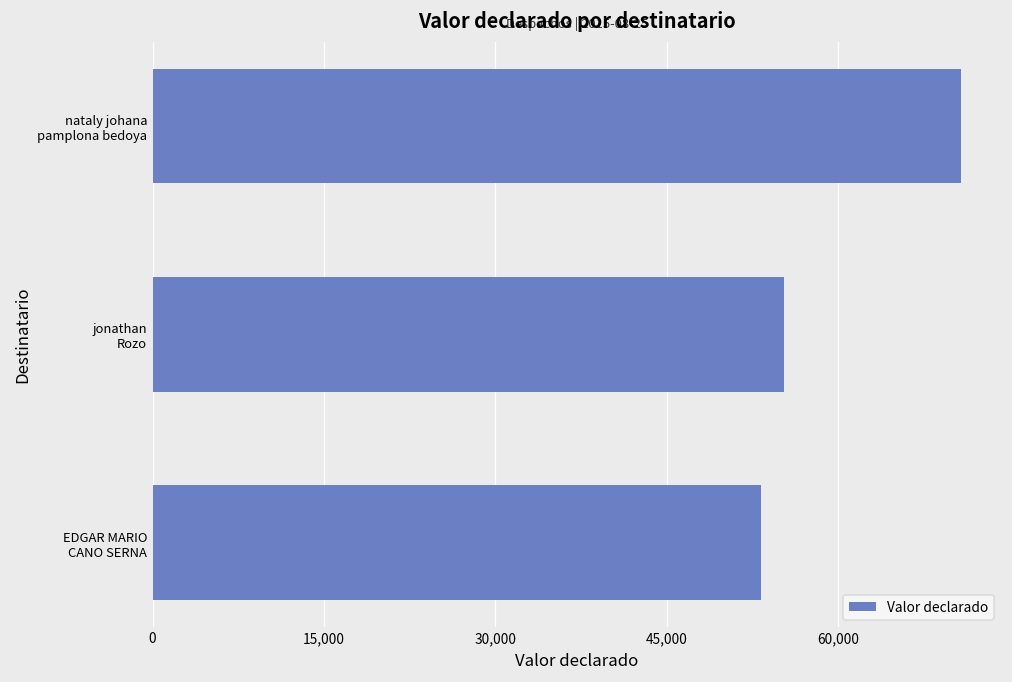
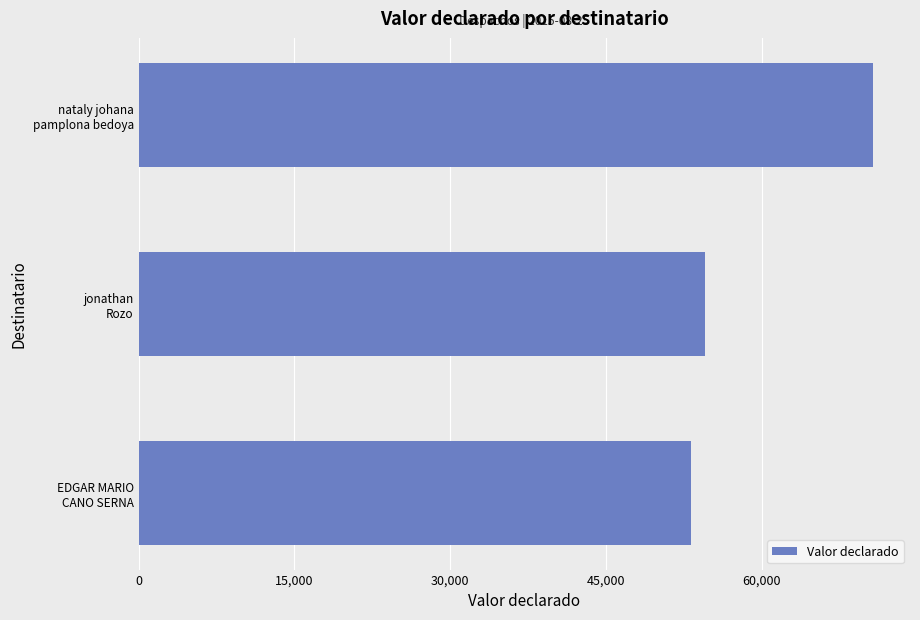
jonathan Rozo: 55,300 -> 54,500
